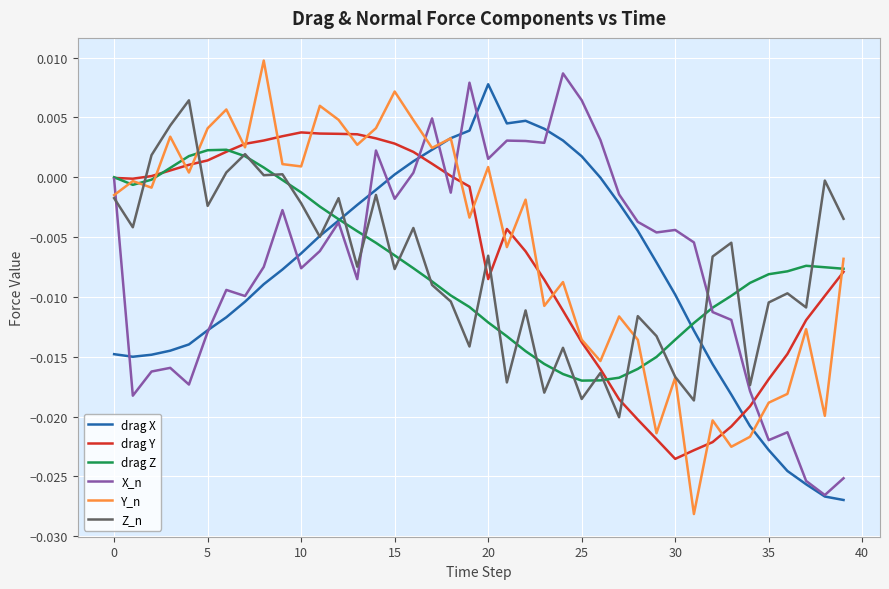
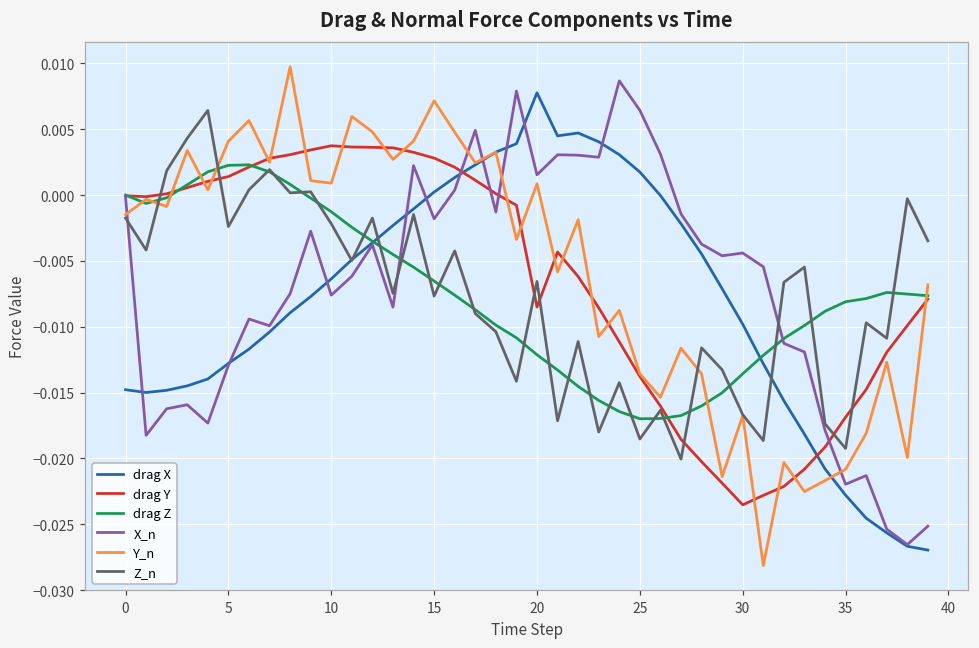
Y_n, 35: -0.0188 -> -0.0208
Z_n, 35: -0.0105 -> -0.0192
